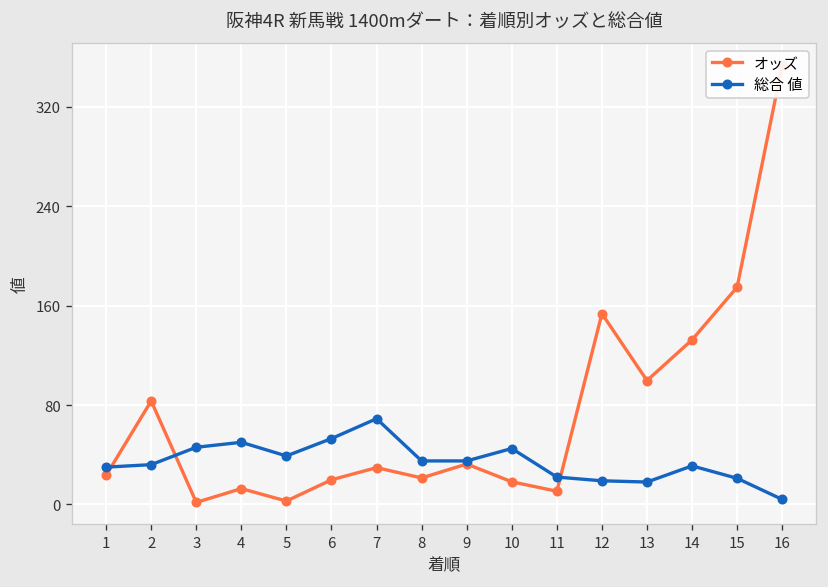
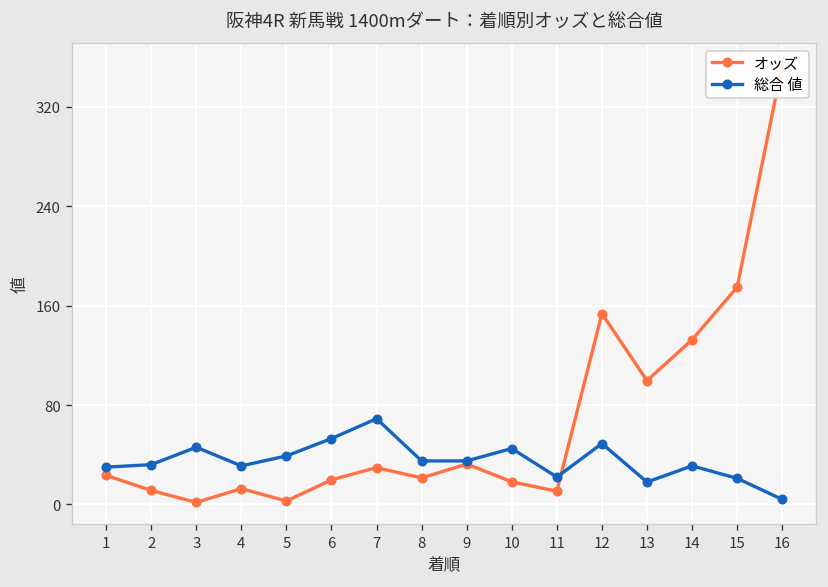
オッズ, 2: 83 -> 11
総合 値, 4: 50 -> 31
総合 値, 12: 19 -> 49
